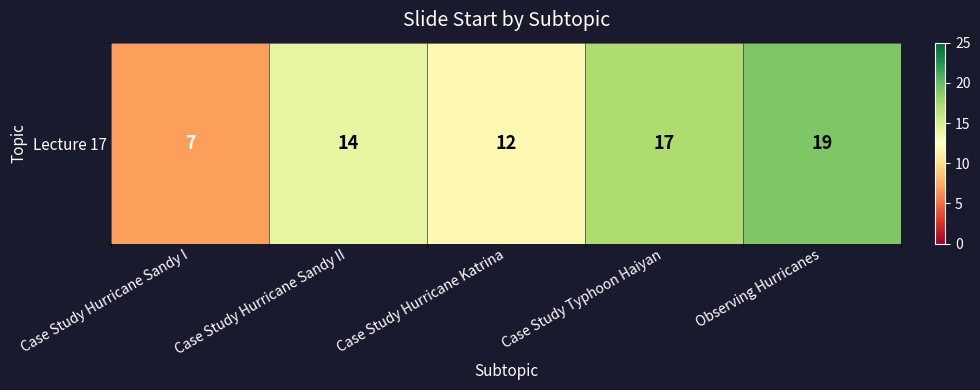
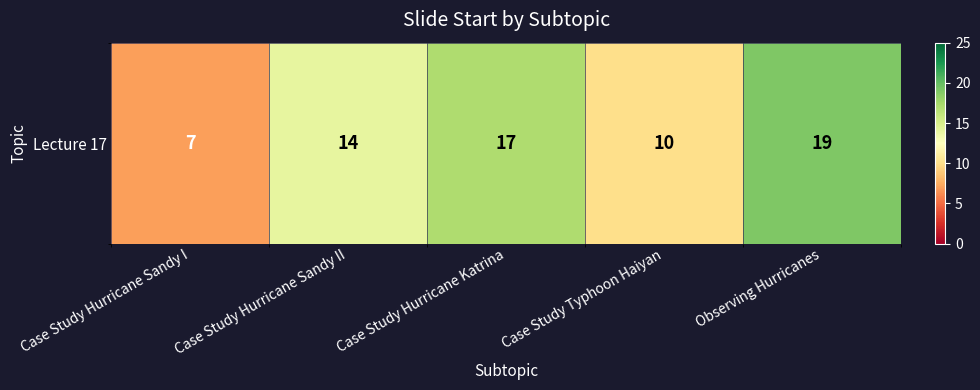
Lecture 17, Case Study Hurricane Katrina: 12 -> 17
Lecture 17, Case Study Typhoon Haiyan: 17 -> 10
